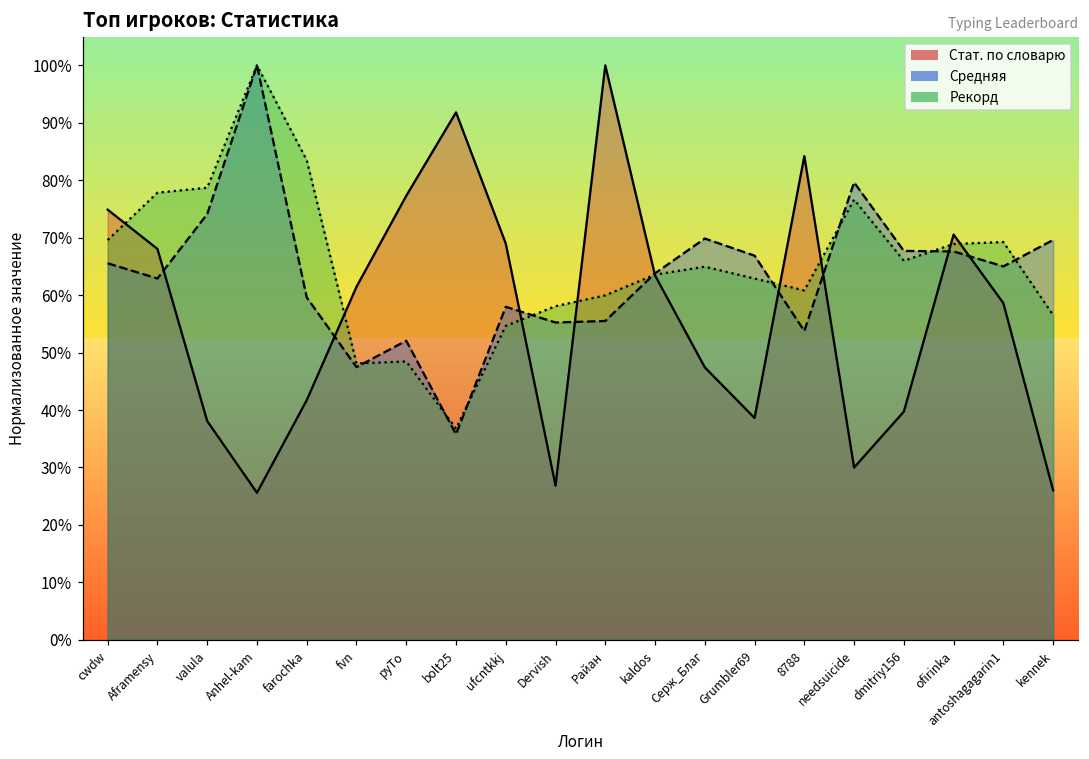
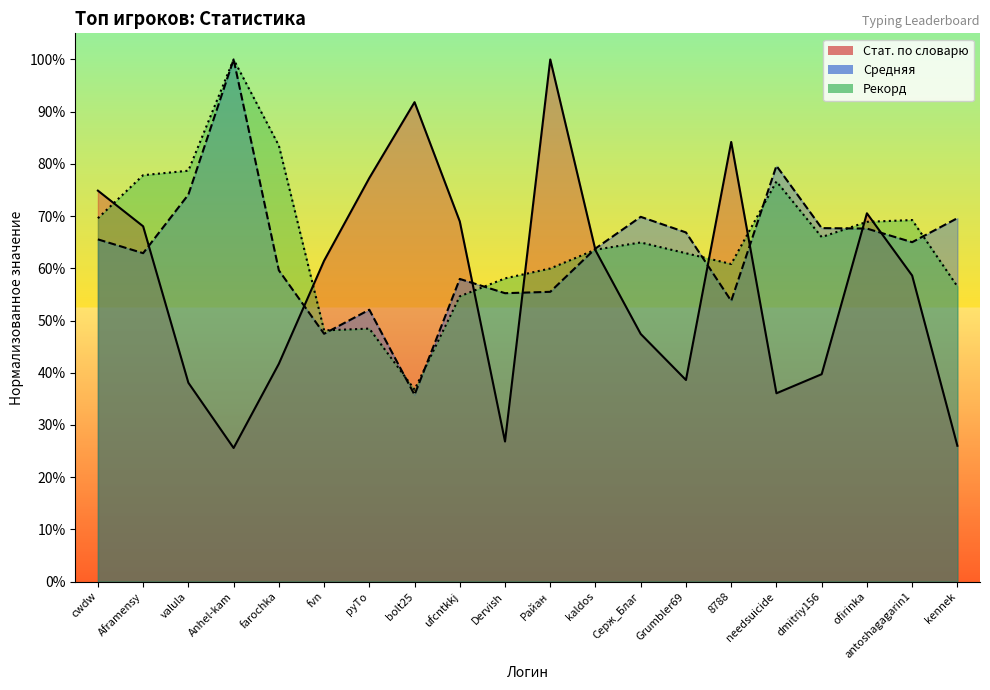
Стат. по словарю, needsuicide: 30% -> 36%
